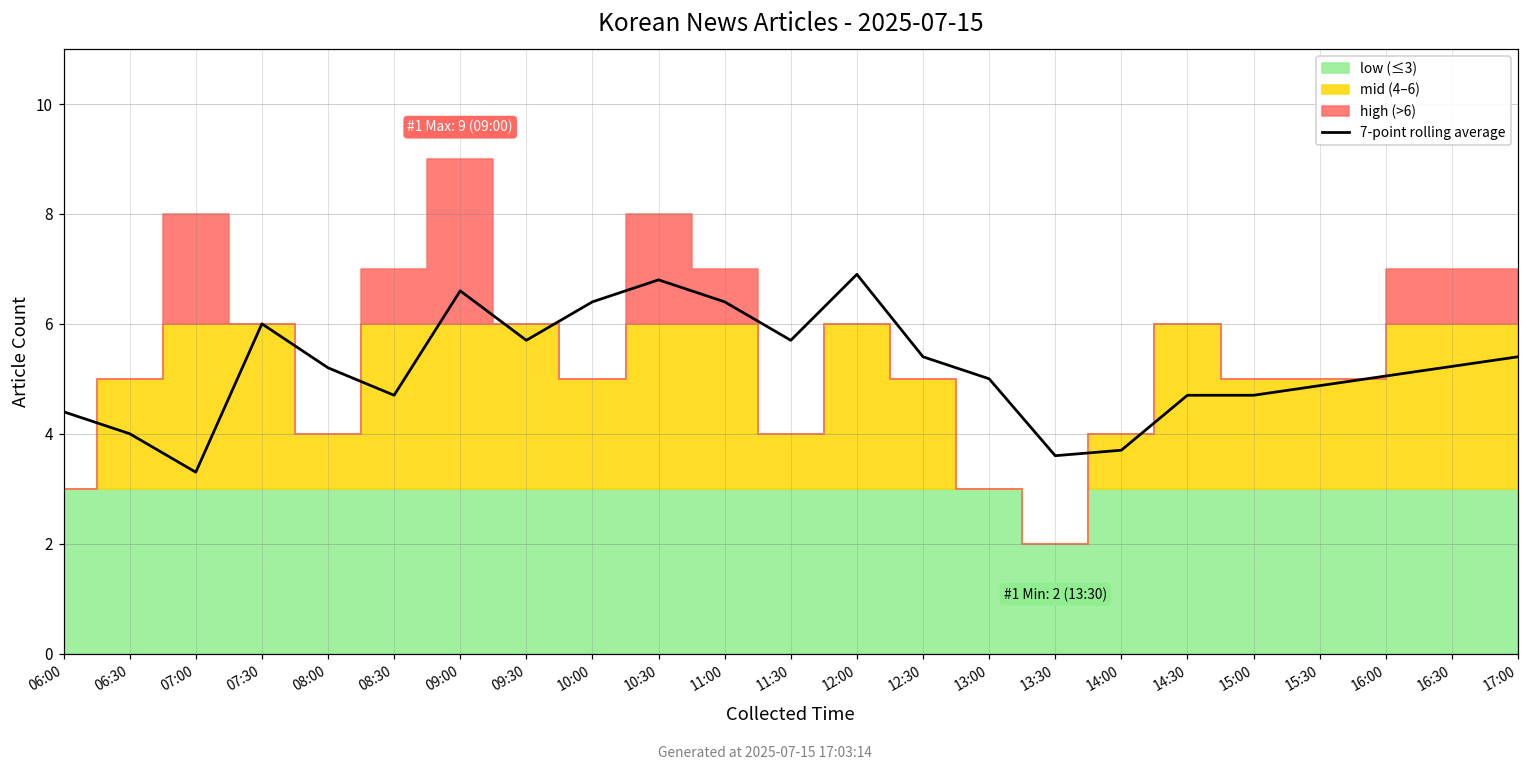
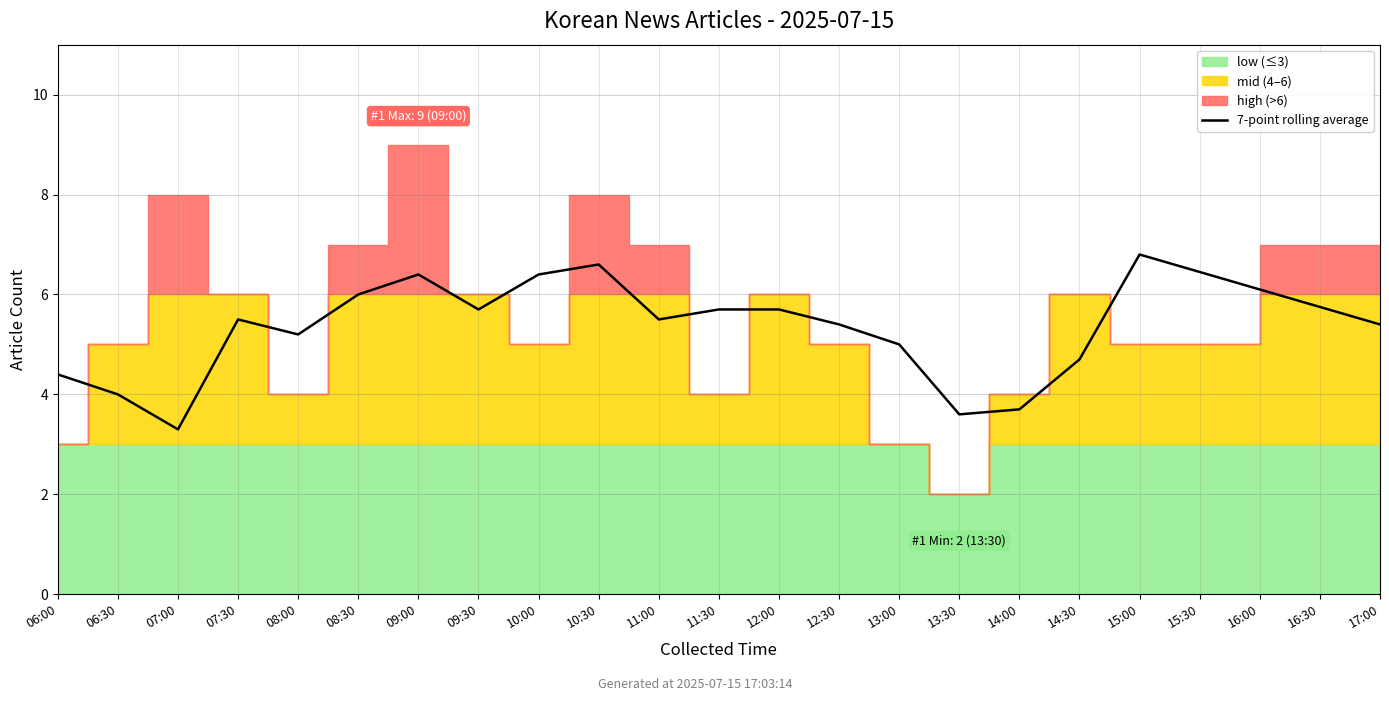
7-point rolling average, 07:30: 6.0 -> 5.5
7-point rolling average, 08:30: 4.7 -> 6.0
7-point rolling average, 09:00: 6.6 -> 6.4
7-point rolling average, 10:30: 6.8 -> 6.6
7-point rolling average, 11:00: 6.4 -> 5.5
7-point rolling average, 12:00: 6.9 -> 5.7
7-point rolling average, 15:00: 4.7 -> 6.8
